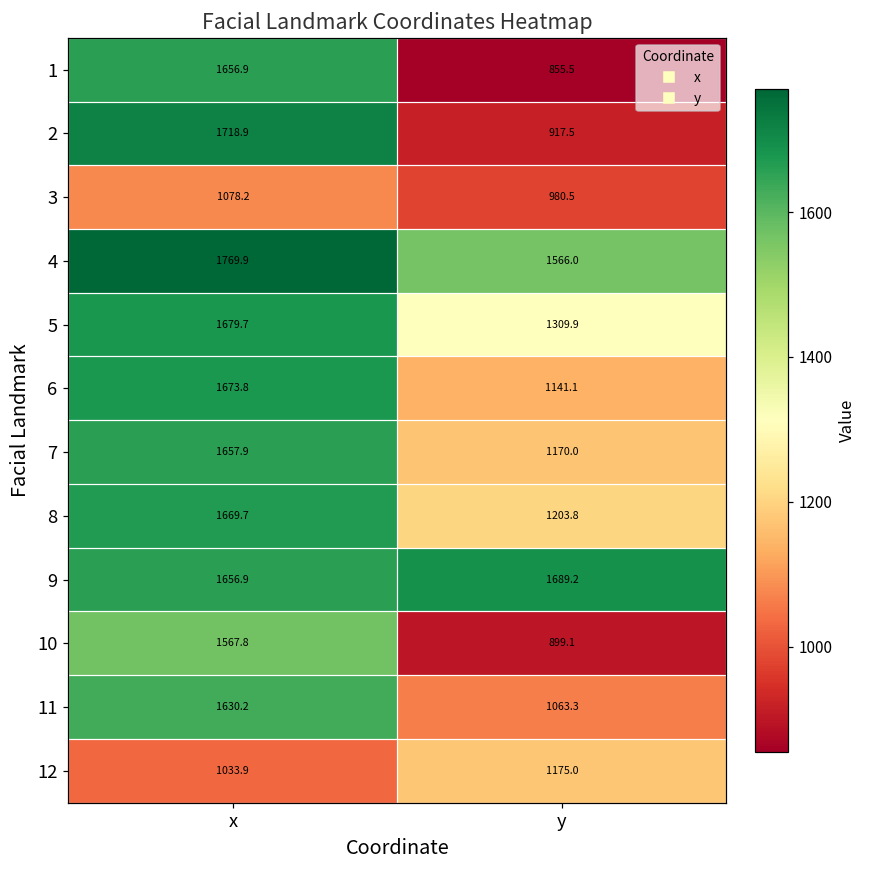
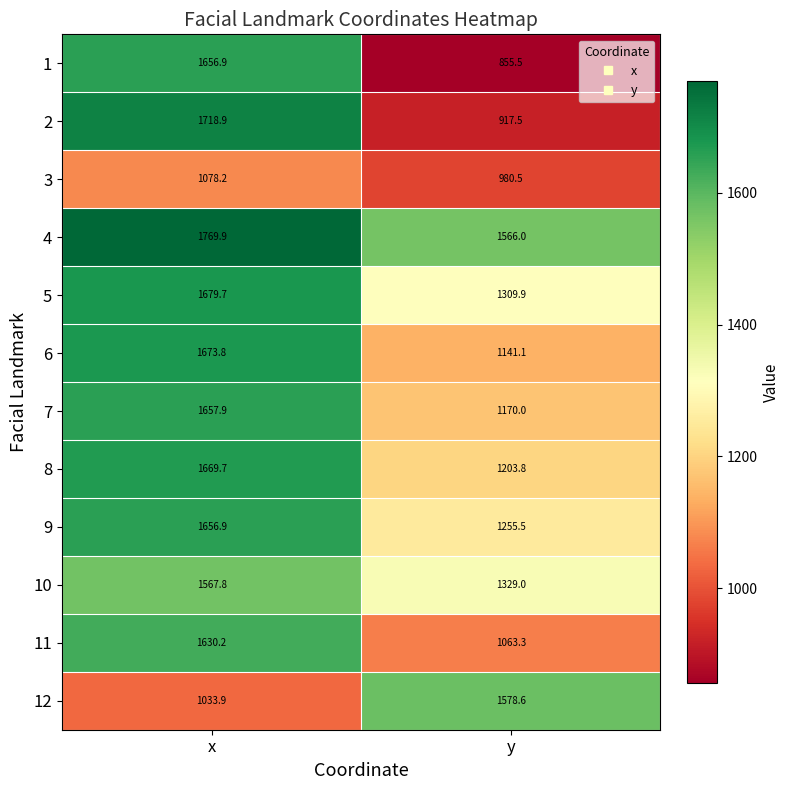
9, y: 1689.2 -> 1255.5
10, y: 899.1 -> 1329.0
12, y: 1175.0 -> 1578.6
